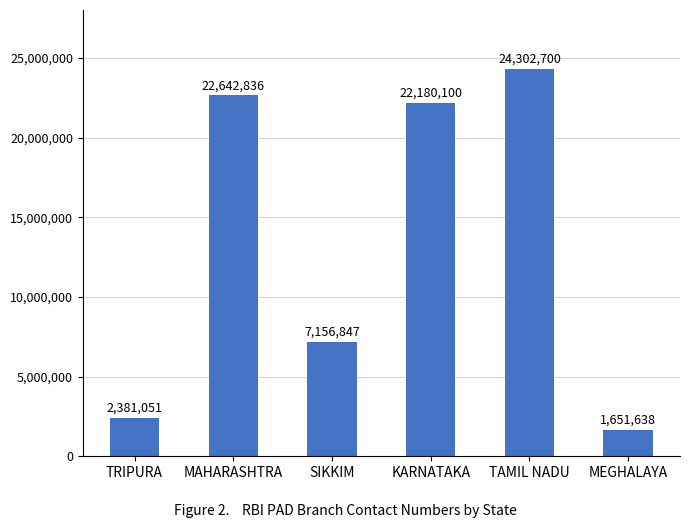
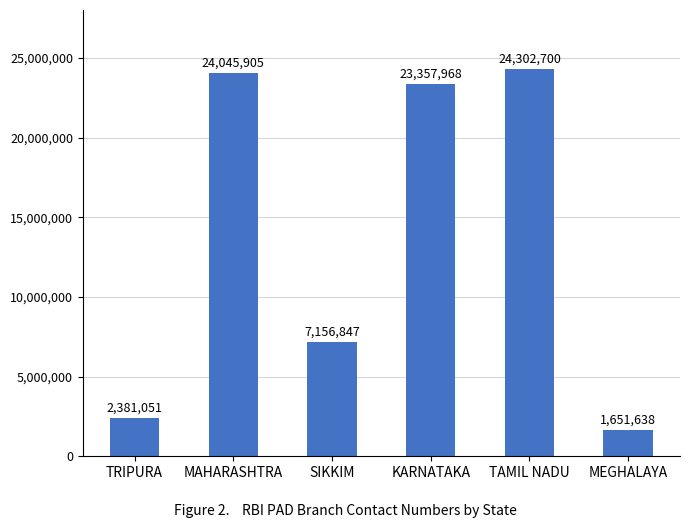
MAHARASHTRA: 22,642,836 -> 24,045,905
KARNATAKA: 22,180,100 -> 23,357,968
